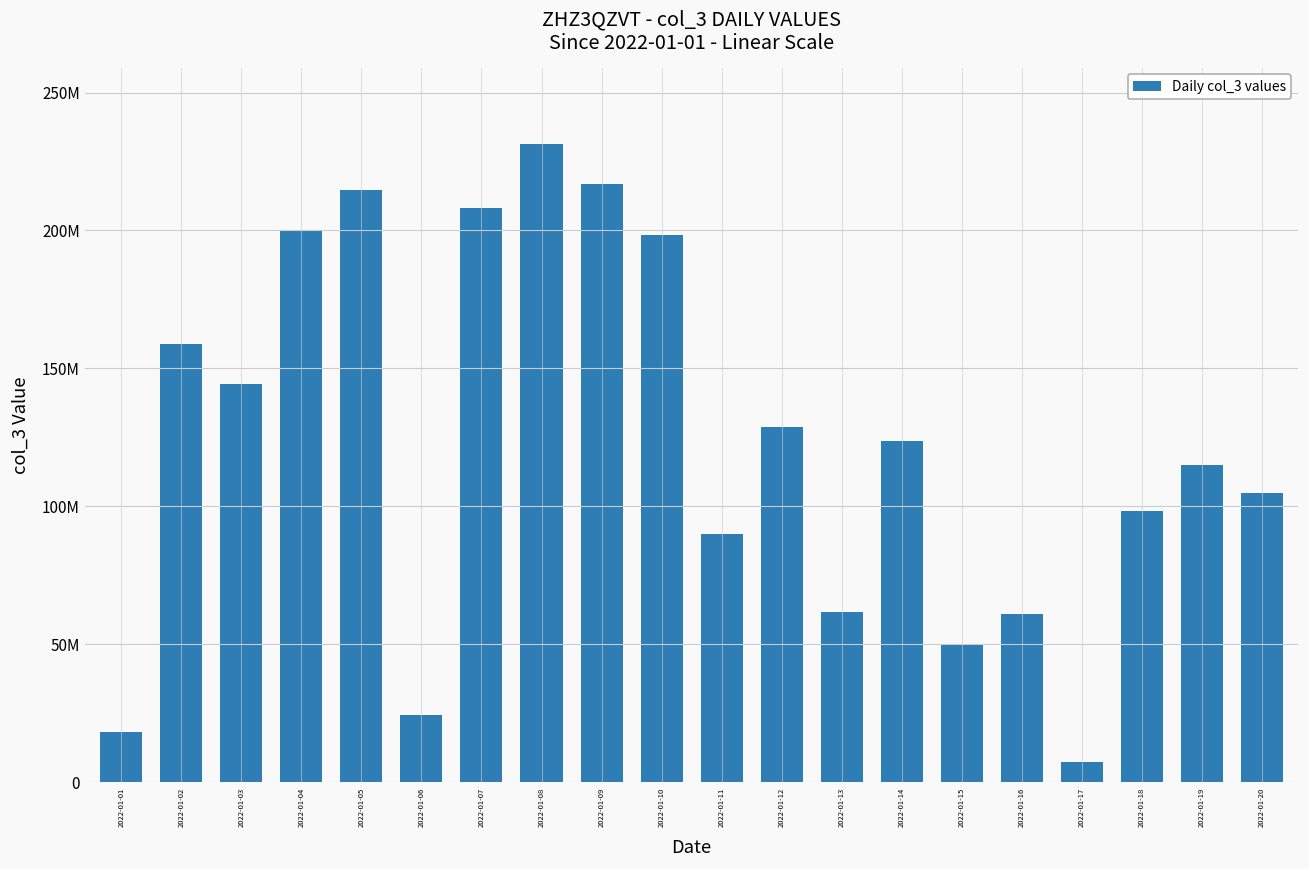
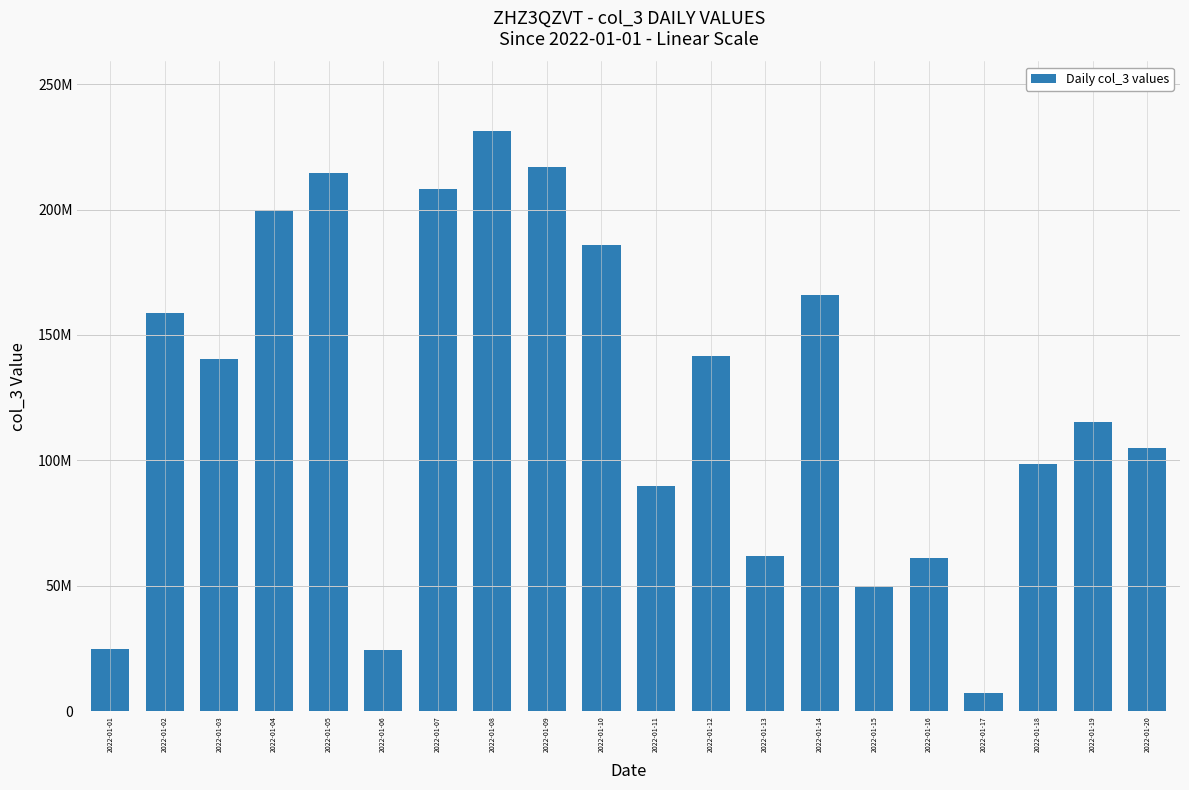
2022-01-01: 18000000 -> 25000000
2022-01-03: 144000000 -> 140000000
2022-01-10: 198000000 -> 186000000
2022-01-12: 129000000 -> 141000000
2022-01-14: 124000000 -> 166000000
